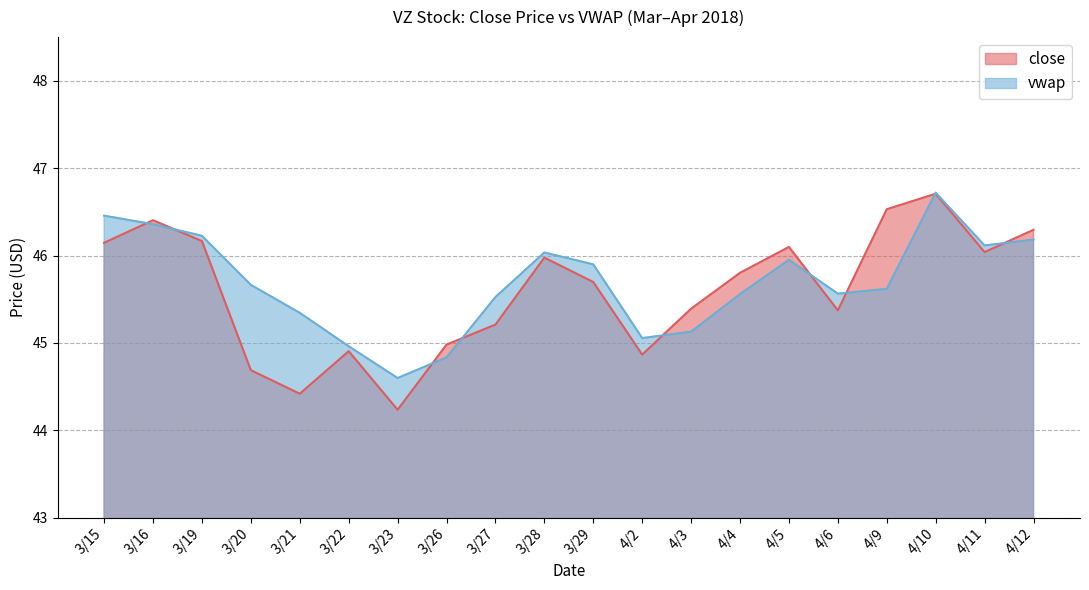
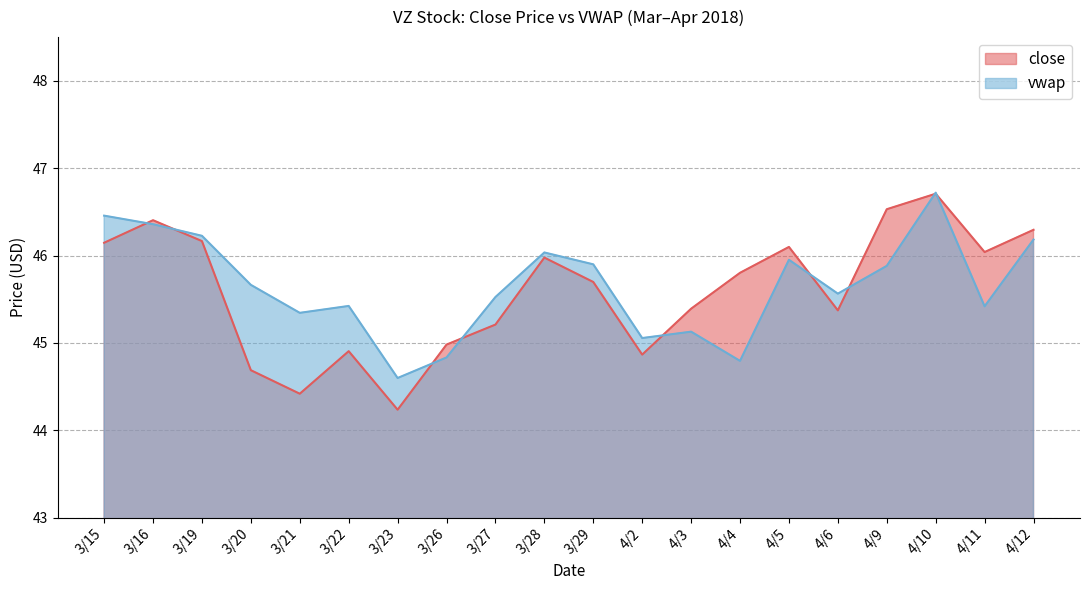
vwap, 3/22: 45.0 -> 45.4
vwap, 4/4: 45.6 -> 44.8
vwap, 4/9: 45.6 -> 45.9
vwap, 4/11: 46.1 -> 45.4
